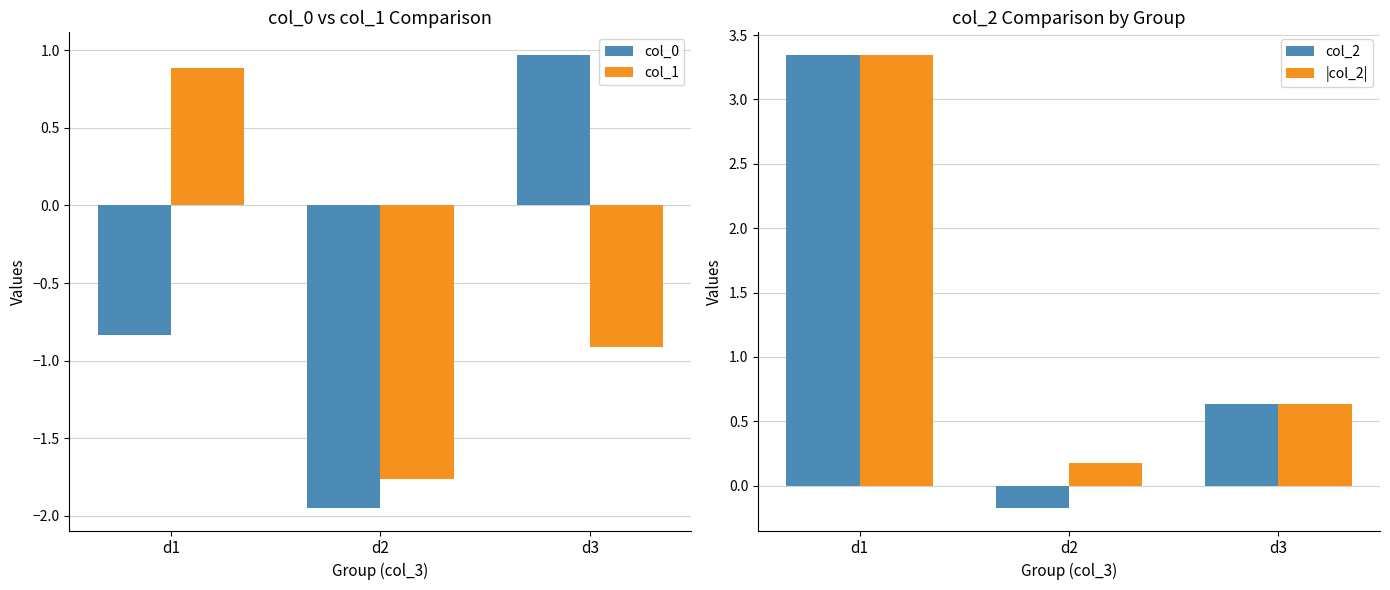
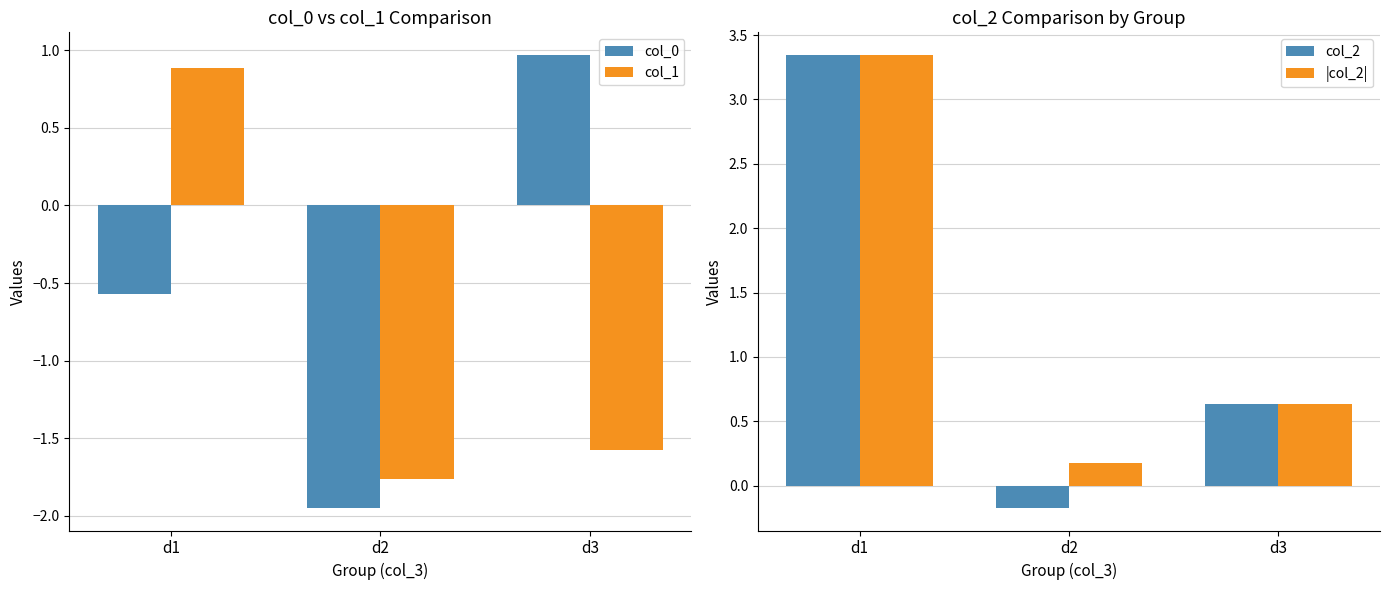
col_0 vs col_1 Comparison, col_0, d1: -0.84 -> -0.57
col_0 vs col_1 Comparison, col_1, d3: -0.91 -> -1.58
